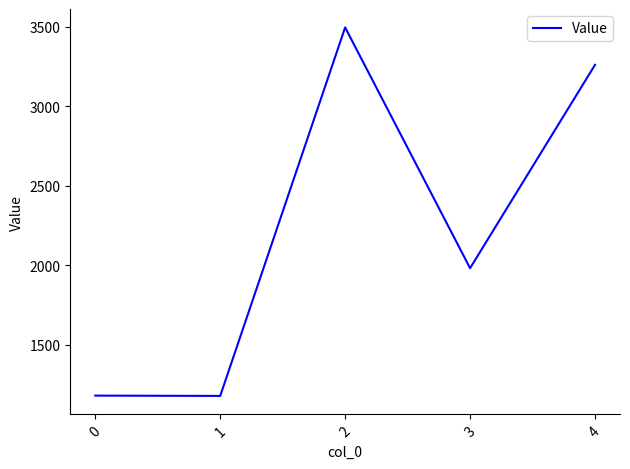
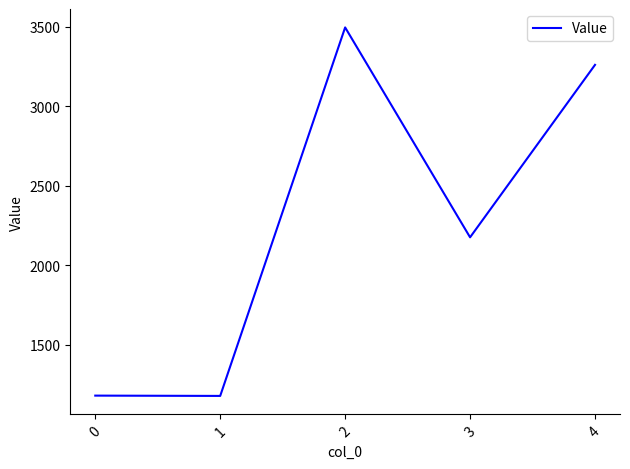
3: 1980 -> 2170
